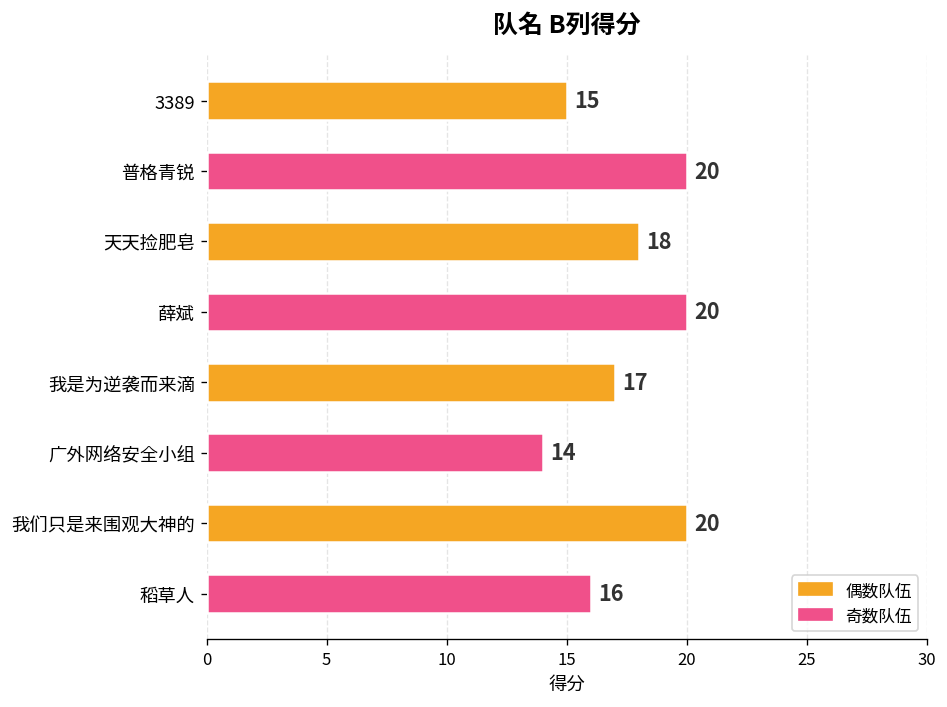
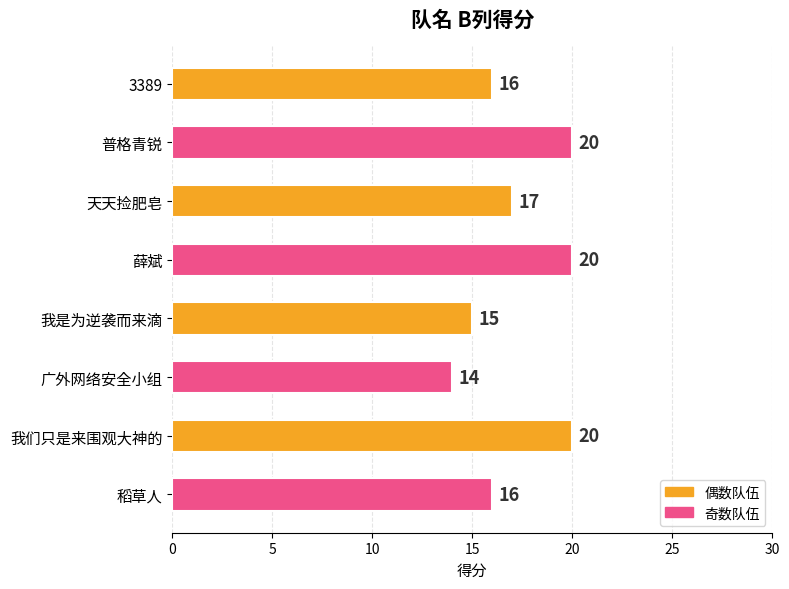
3389: 15 -> 16
天天捡肥皂: 18 -> 17
我是为逆袭而来滴: 17 -> 15
